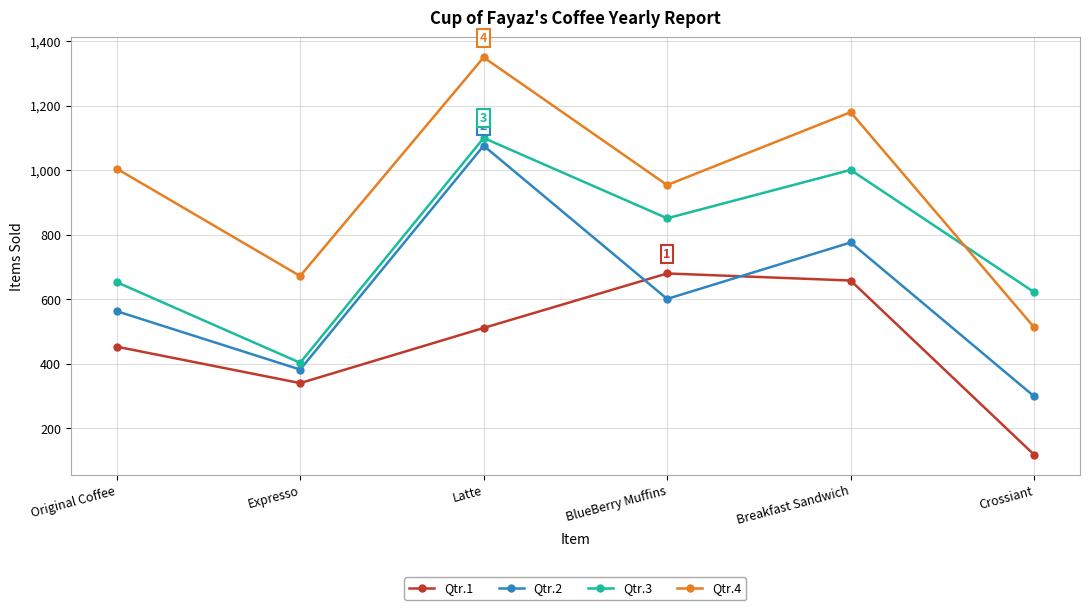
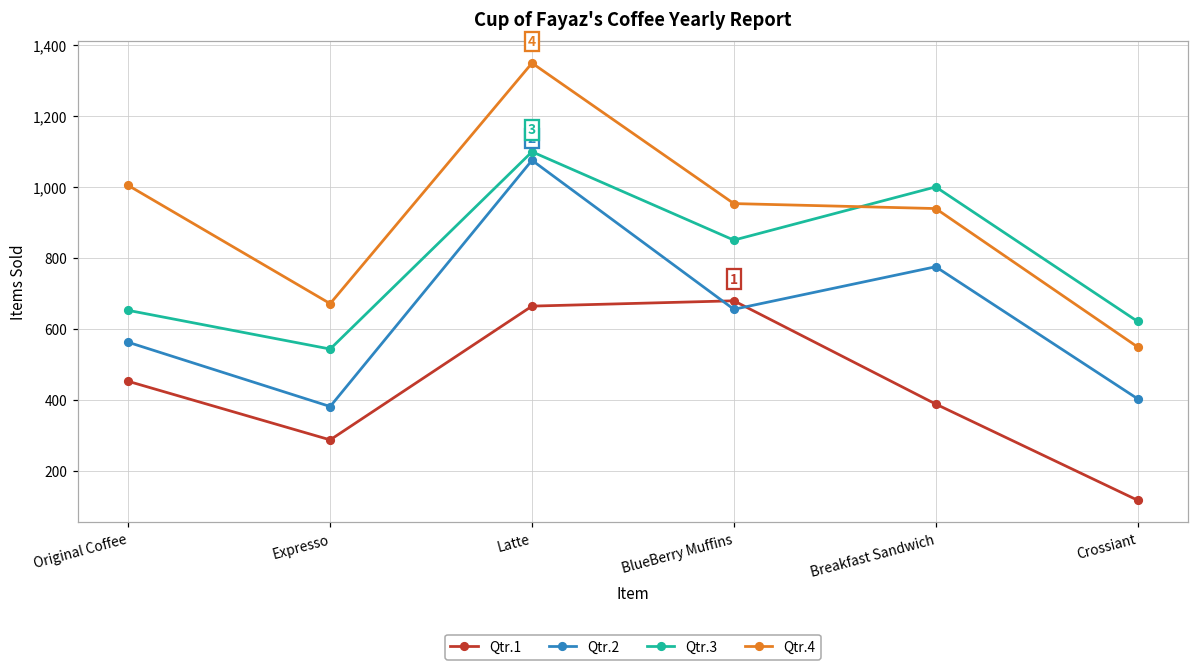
Qtr.1, Expresso: 340 -> 290
Qtr.3, Expresso: 400 -> 540
Qtr.1, Latte: 510 -> 670
Qtr.2, BlueBerry Muffins: 600 -> 660
Qtr.1, Breakfast Sandwich: 660 -> 390
Qtr.4, Breakfast Sandwich: 1,180 -> 940
Qtr.2, Crossiant: 300 -> 400
Qtr.4, Crossiant: 510 -> 550
